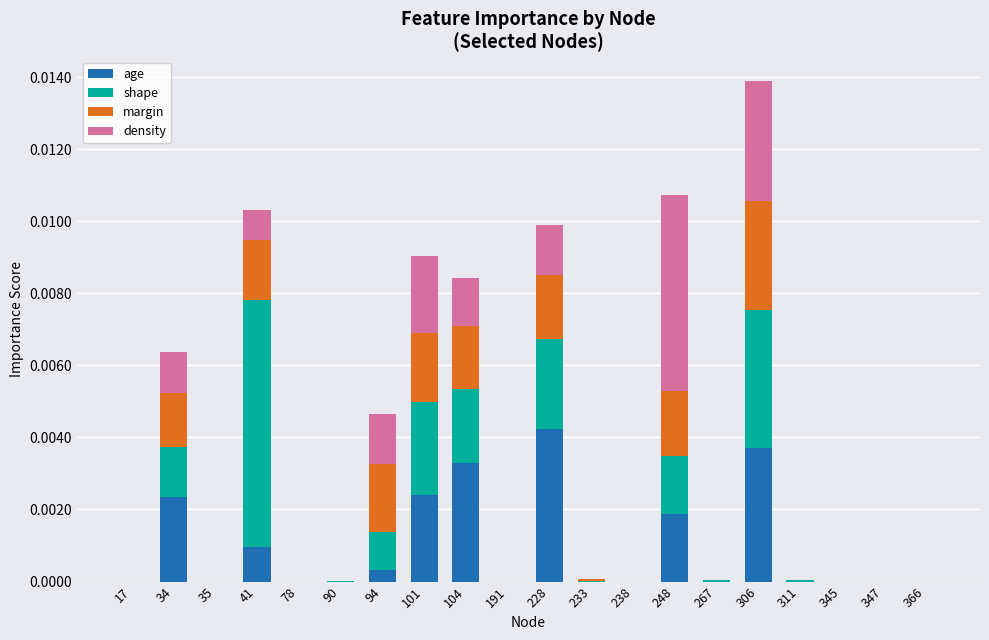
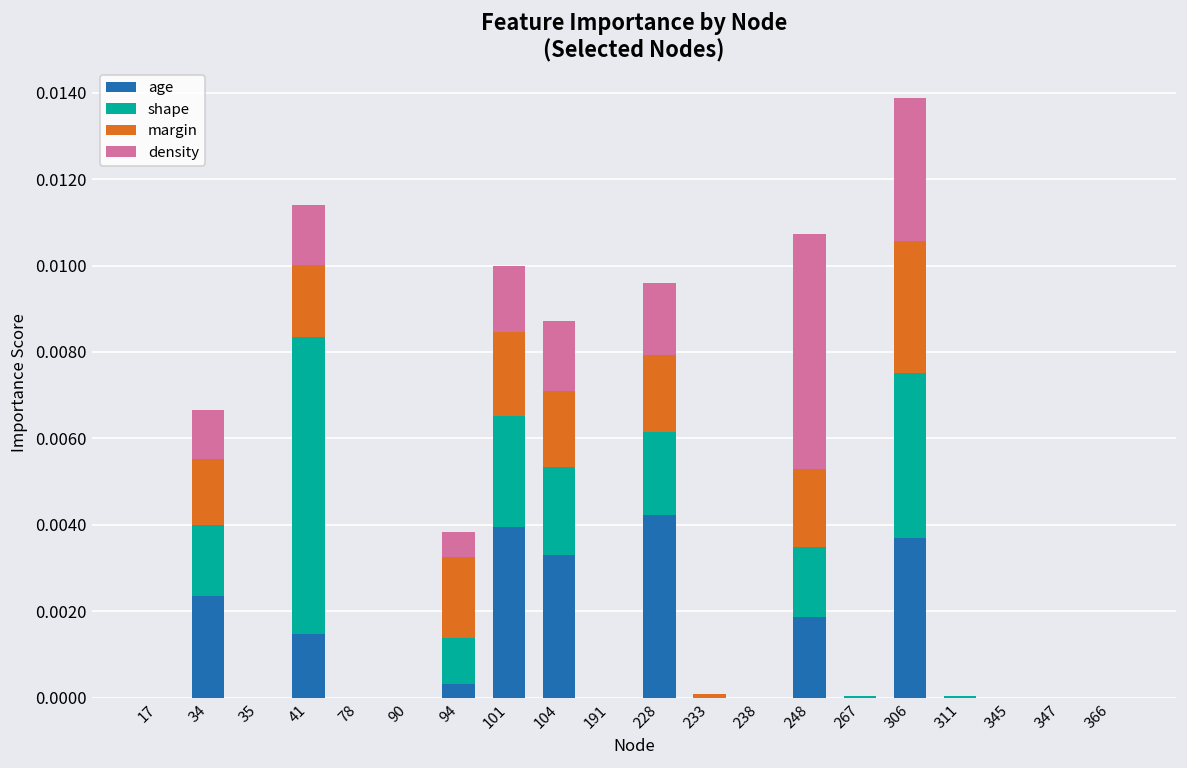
shape, 34: 0.0014 -> 0.0016
age, 41: 0.0010 -> 0.0015
density, 41: 0.0008 -> 0.0014
density, 94: 0.0014 -> 0.0006
age, 101: 0.0024 -> 0.0039
density, 101: 0.0021 -> 0.0015
density, 104: 0.0013 -> 0.0016
shape, 228: 0.0025 -> 0.0019
density, 228: 0.0014 -> 0.0017
